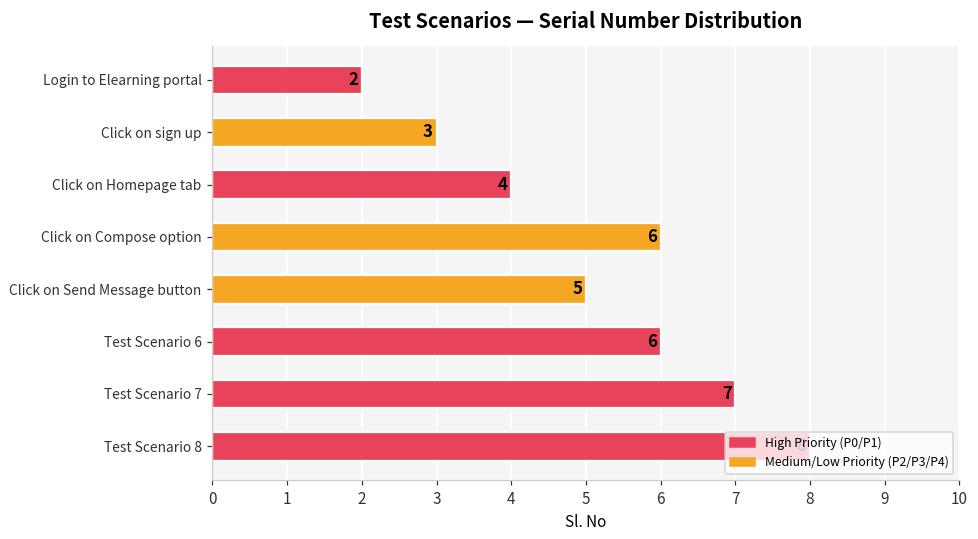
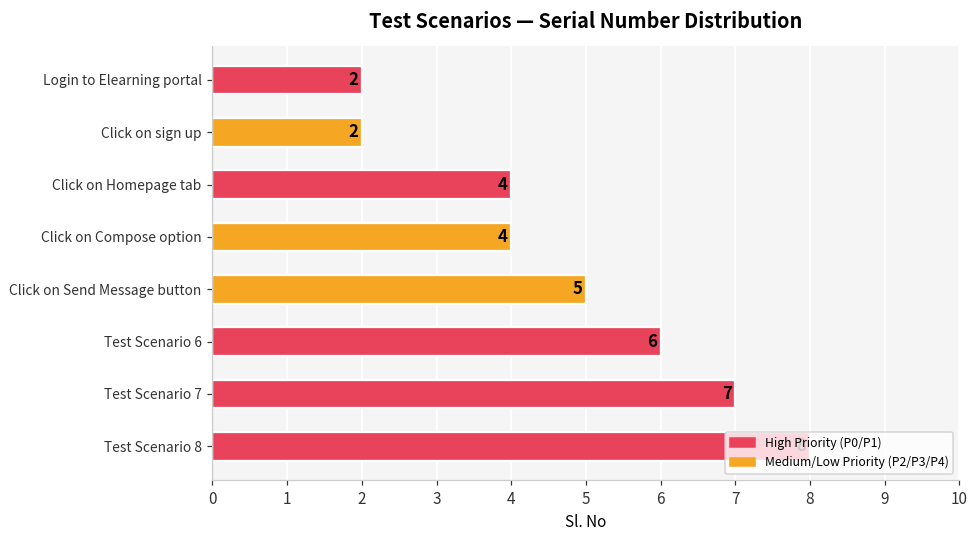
Click on sign up: 3 -> 2
Click on Compose option: 6 -> 4
